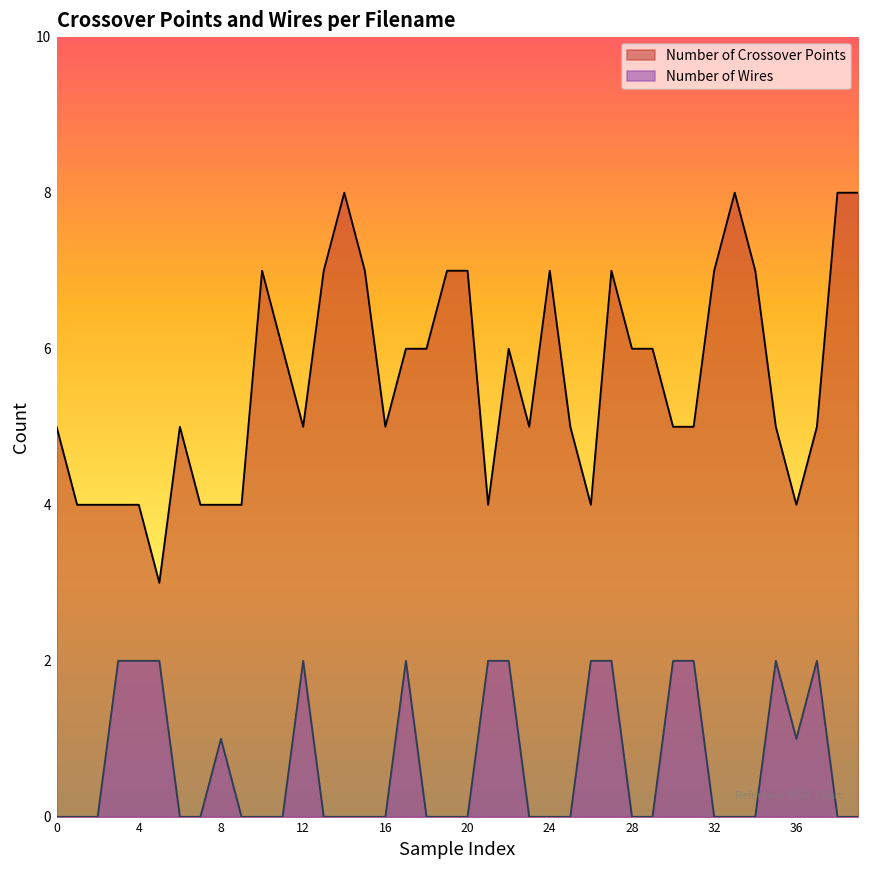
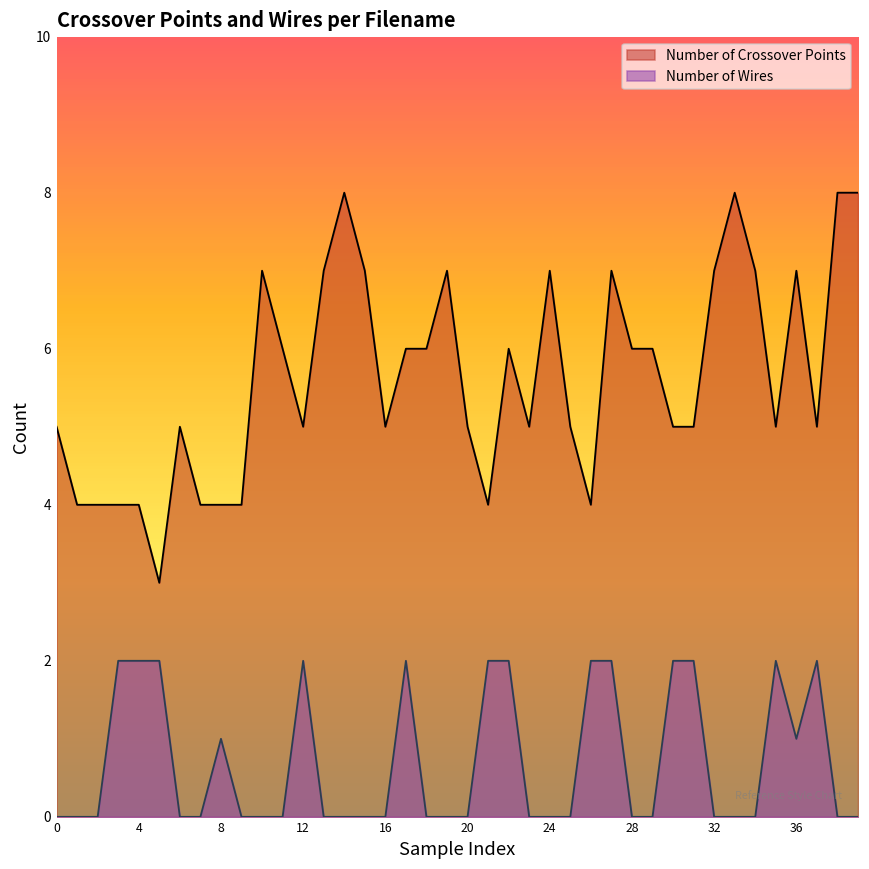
Number of Crossover Points, 20: 7 -> 5
Number of Crossover Points, 36: 4 -> 7
